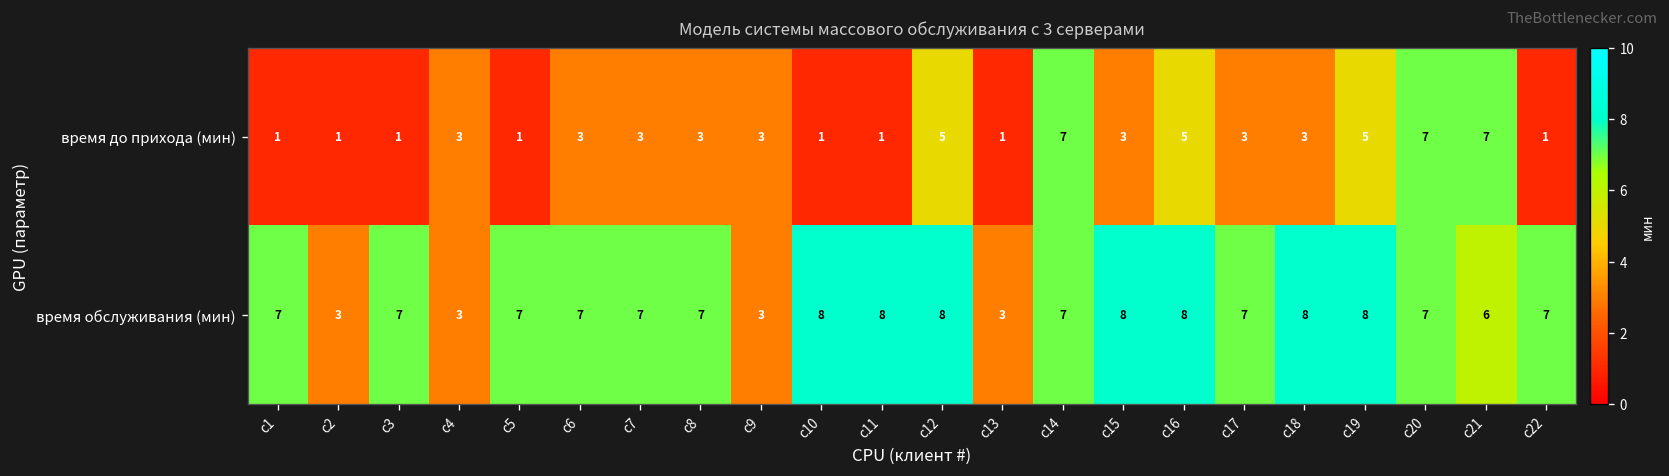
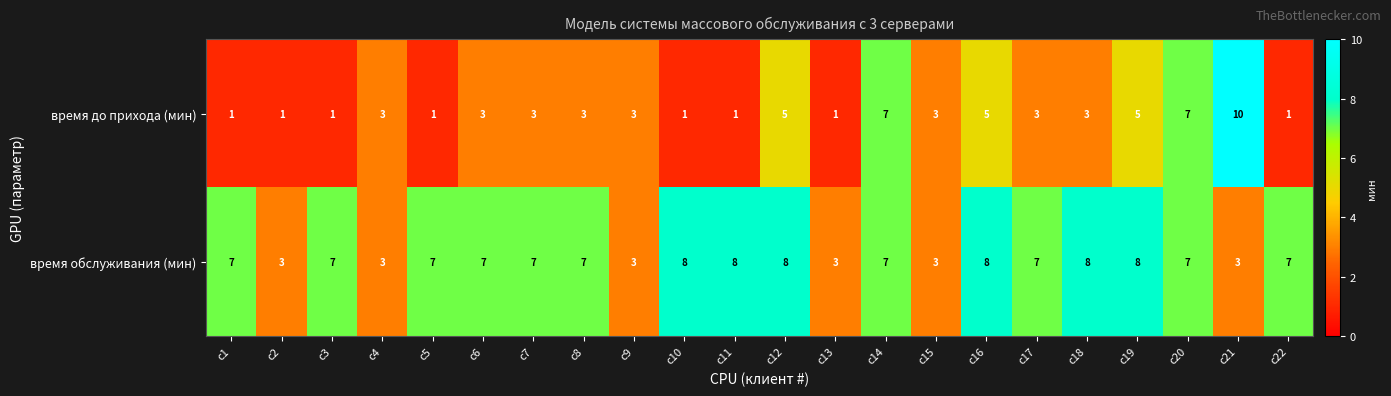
время до прихода (мин), c21: 7 -> 10
время обслуживания (мин), c15: 8 -> 3
время обслуживания (мин), c21: 6 -> 3
